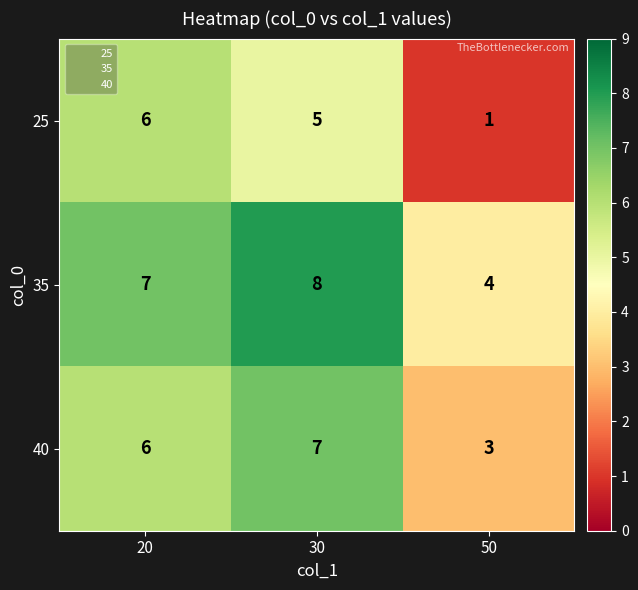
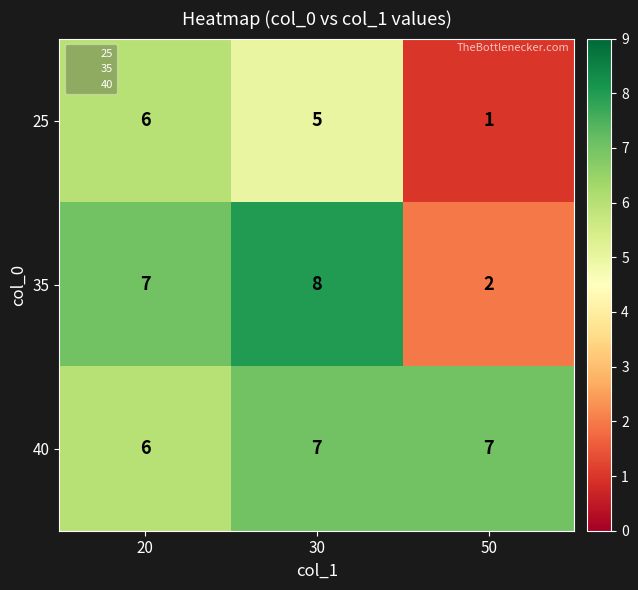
35, 50: 4 -> 2
40, 50: 3 -> 7
